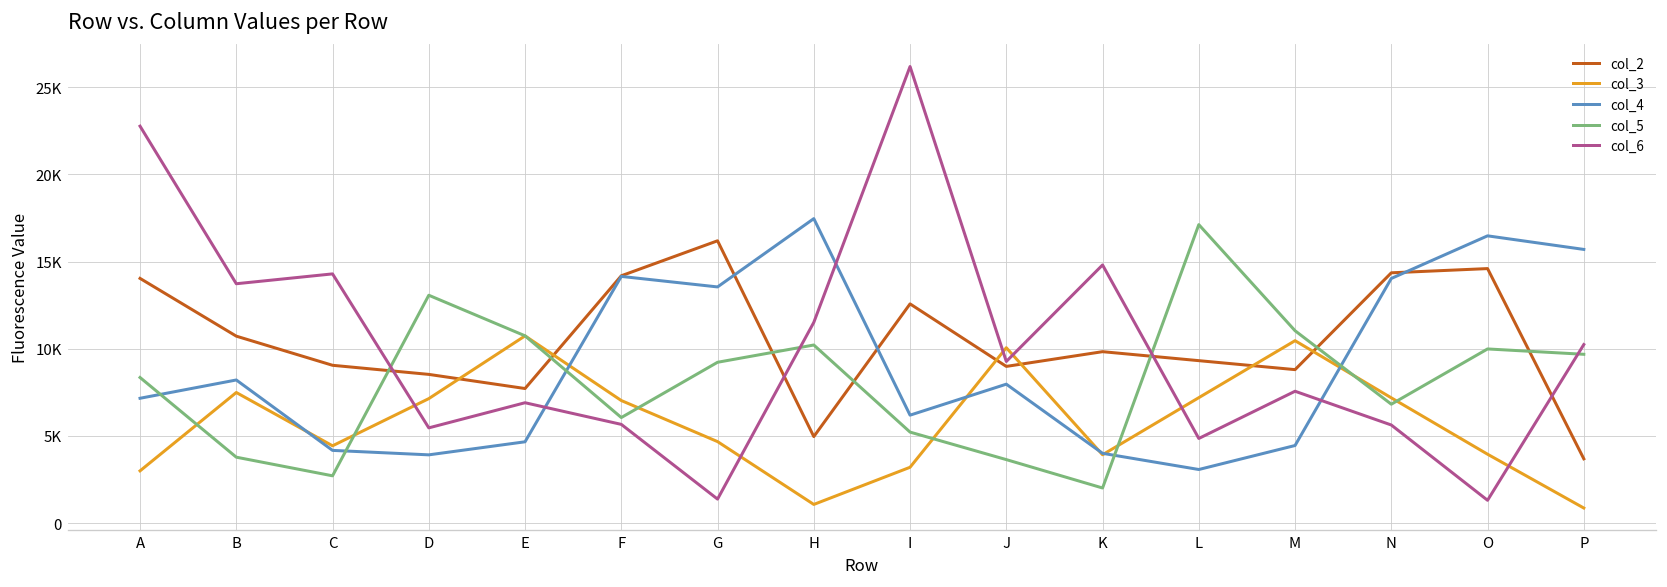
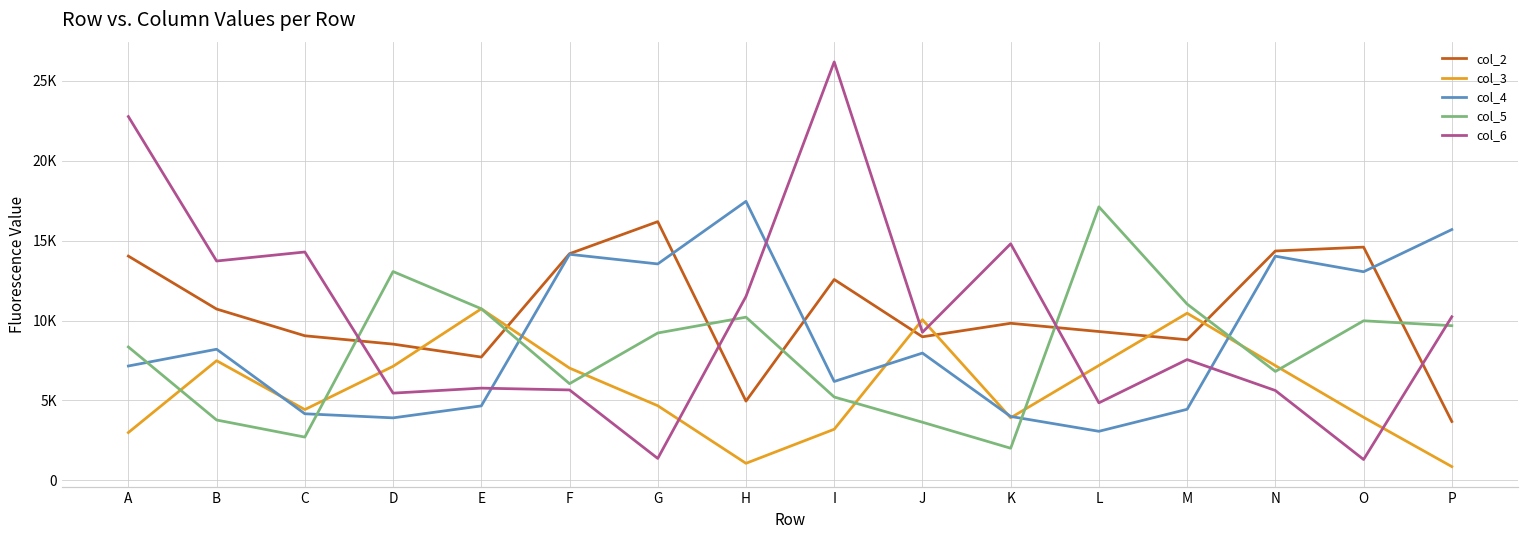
col_6, E: 6900 -> 5800
col_4, O: 16500 -> 13100
